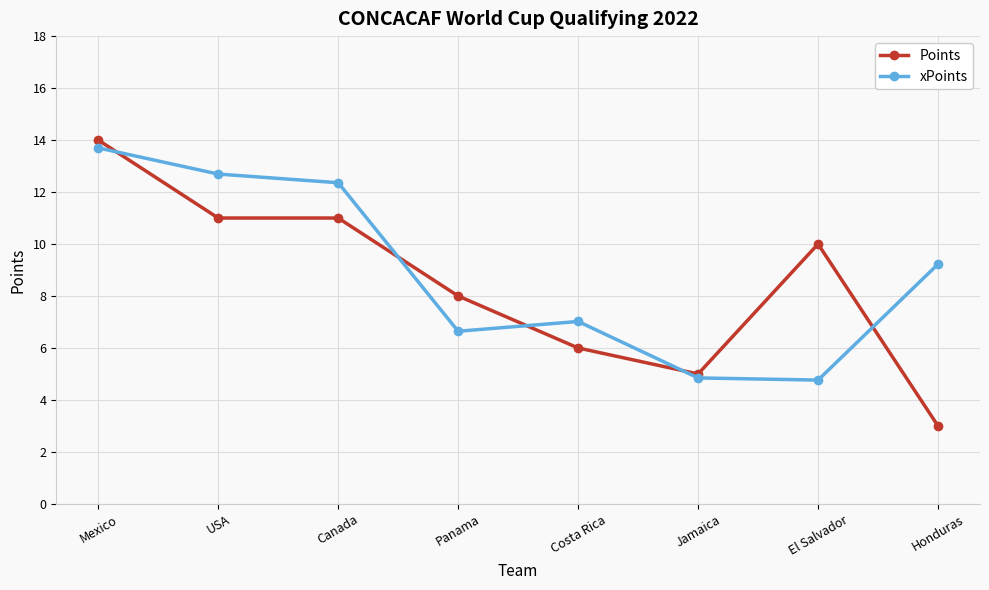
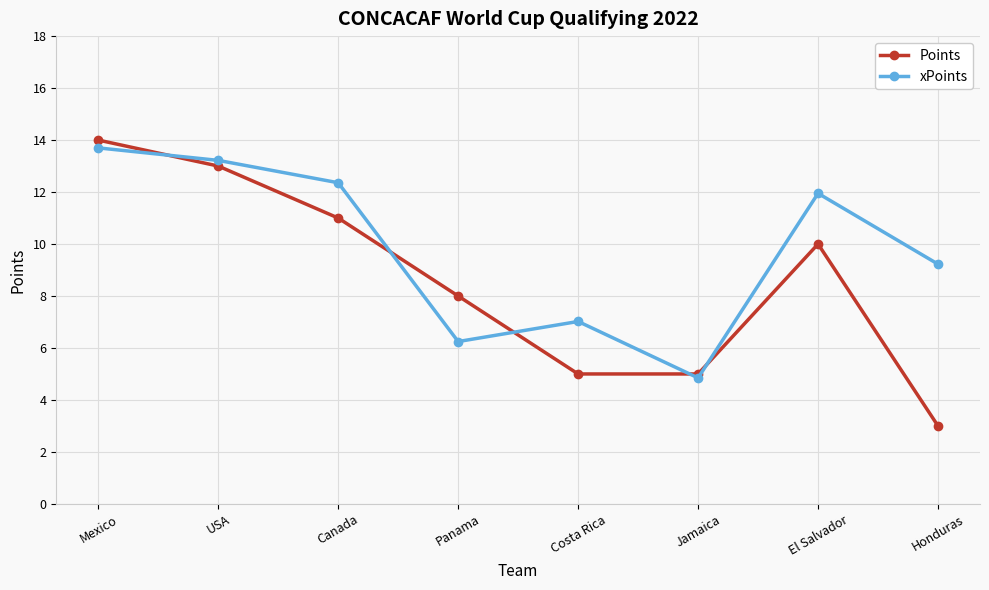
Points, USA: 11 -> 13
xPoints, USA: 12.7 -> 13.2
xPoints, Panama: 6.6 -> 6.2
Points, Costa Rica: 6 -> 5
xPoints, El Salvador: 4.8 -> 11.9
